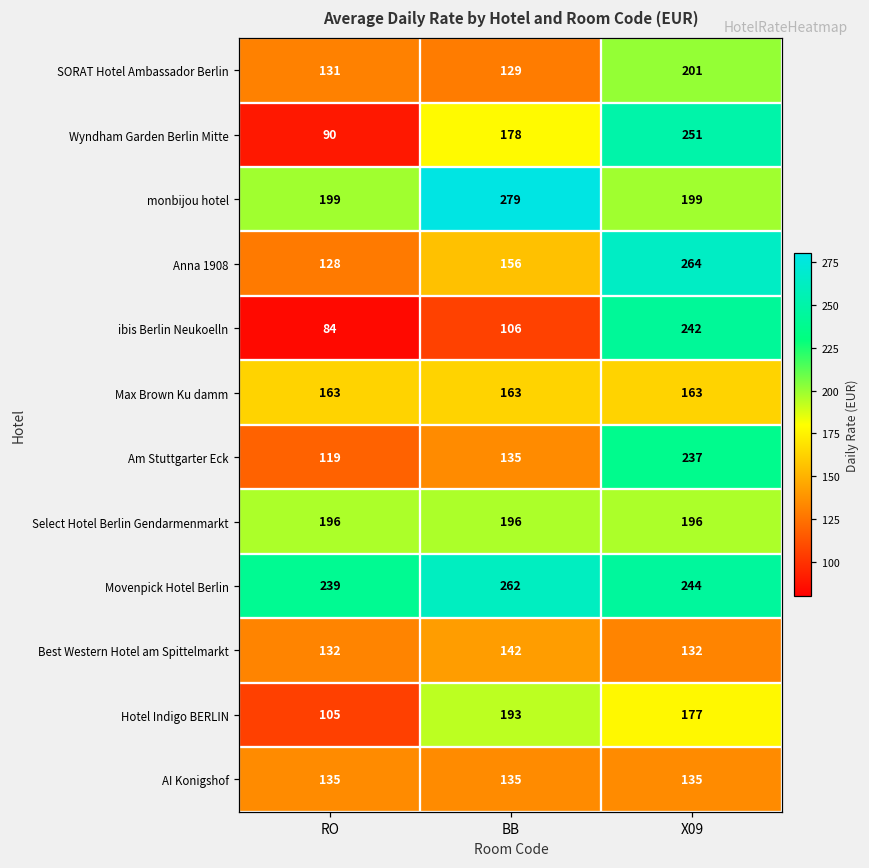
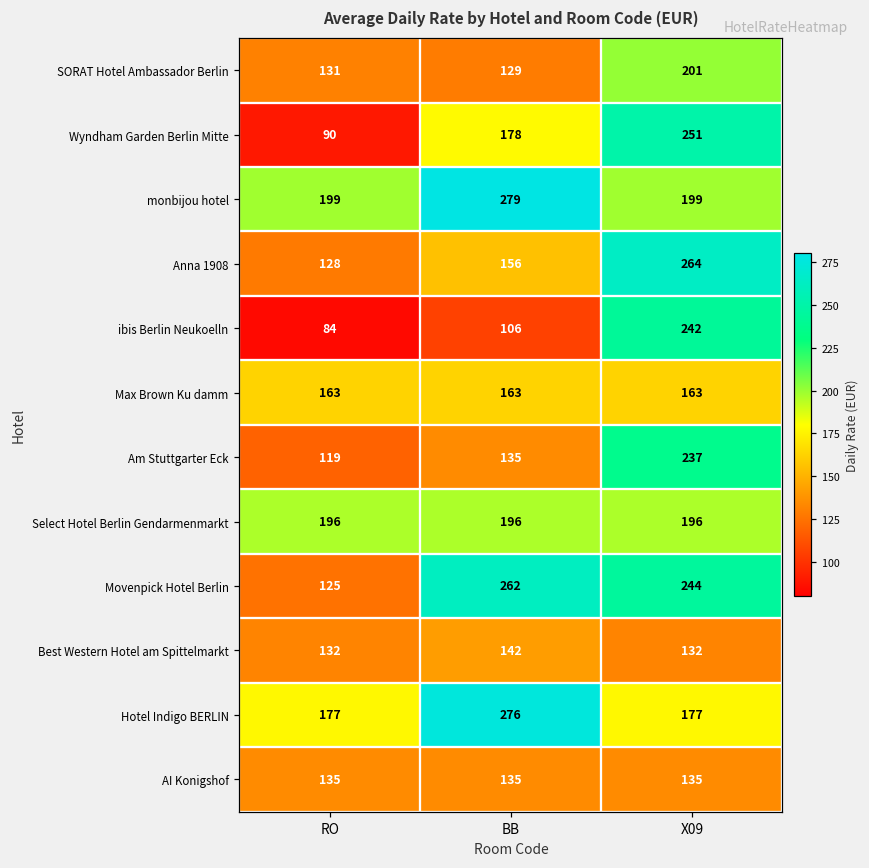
Movenpick Hotel Berlin, RO: 239 -> 125
Hotel Indigo BERLIN, RO: 105 -> 177
Hotel Indigo BERLIN, BB: 193 -> 276
